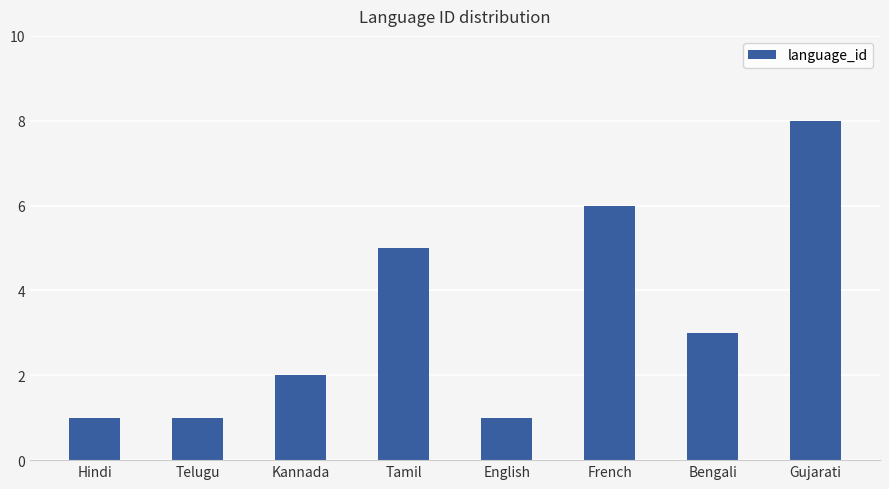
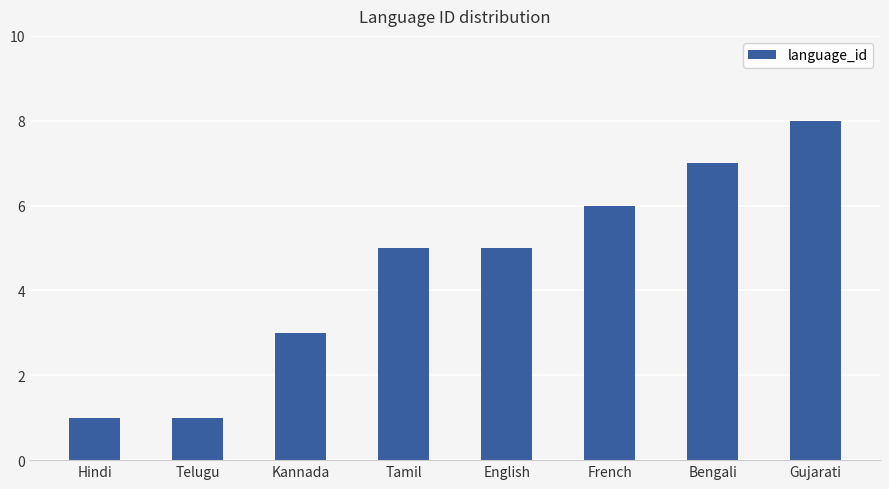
Kannada: 2 -> 3
English: 1 -> 5
Bengali: 3 -> 7
